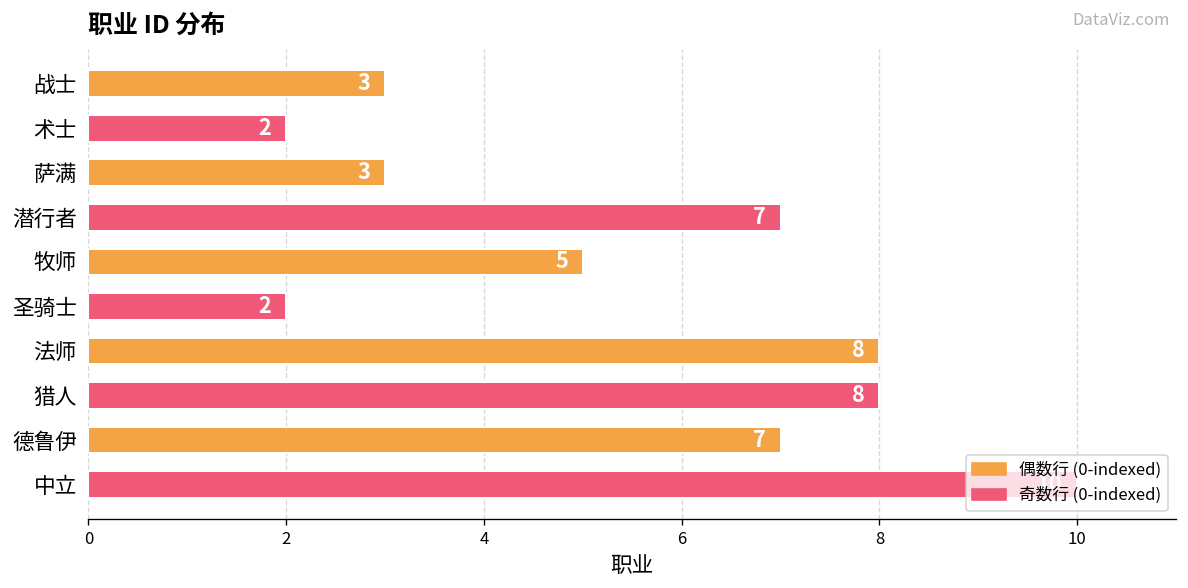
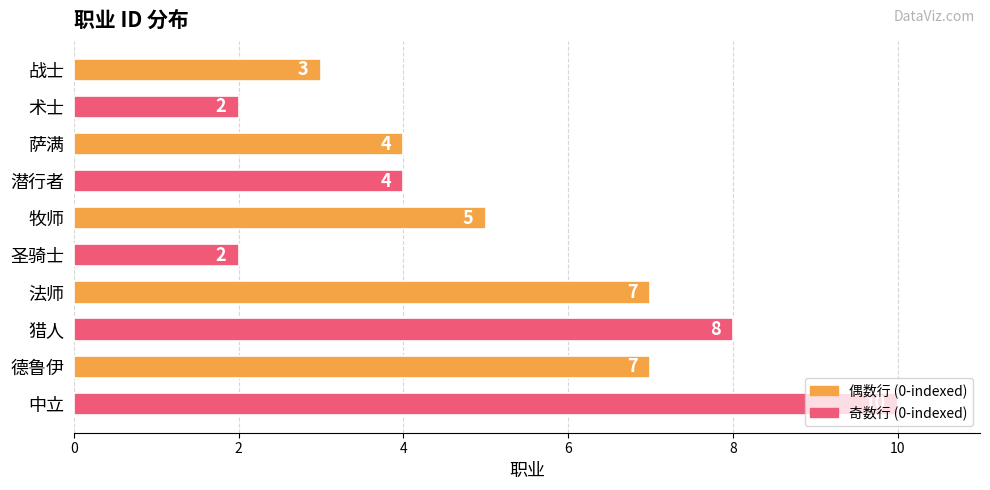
萨满: 3 -> 4
潜行者: 7 -> 4
法师: 8 -> 7
